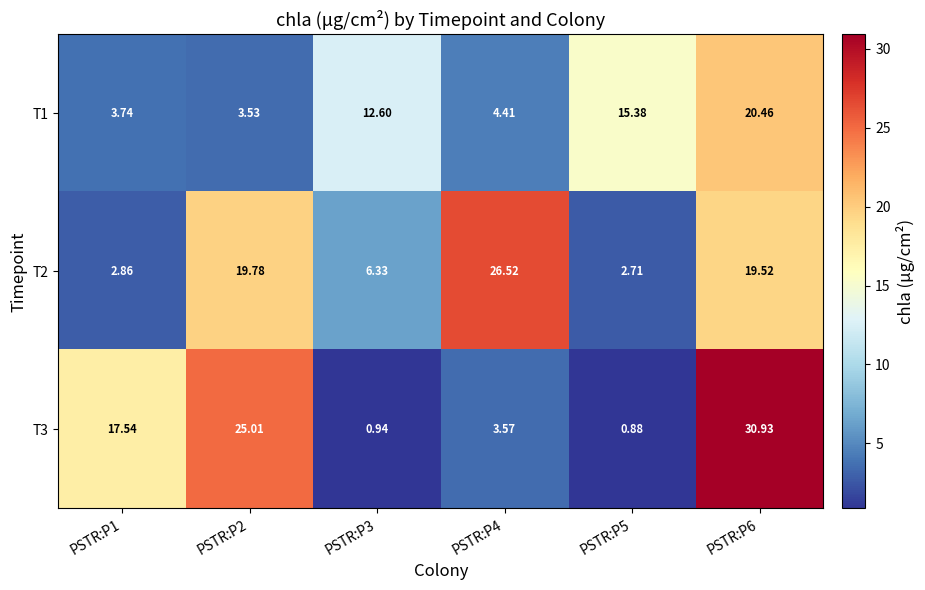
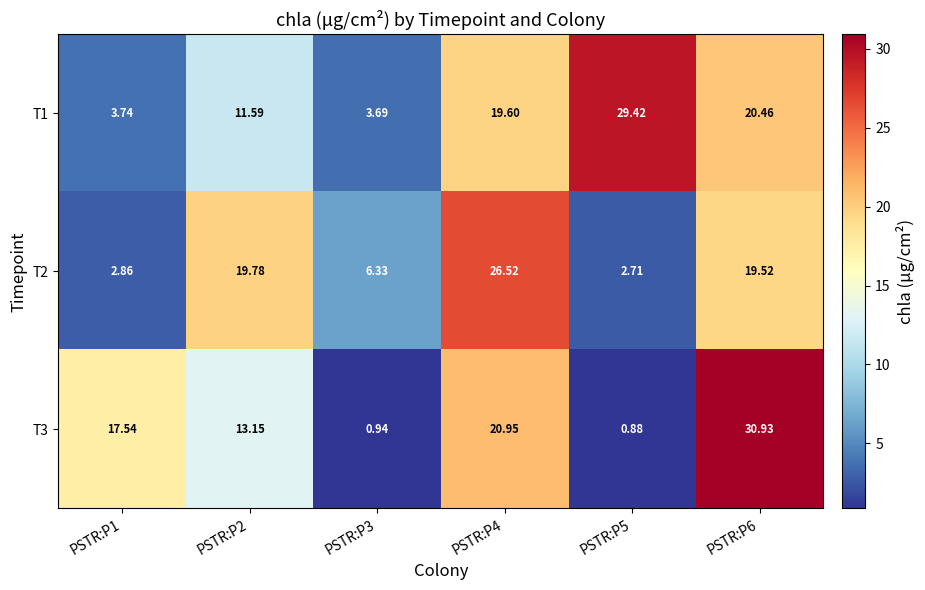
T1, PSTR:P2: 3.53 -> 11.59
T1, PSTR:P3: 12.60 -> 3.69
T1, PSTR:P4: 4.41 -> 19.60
T1, PSTR:P5: 15.38 -> 29.42
T3, PSTR:P2: 25.01 -> 13.15
T3, PSTR:P4: 3.57 -> 20.95
